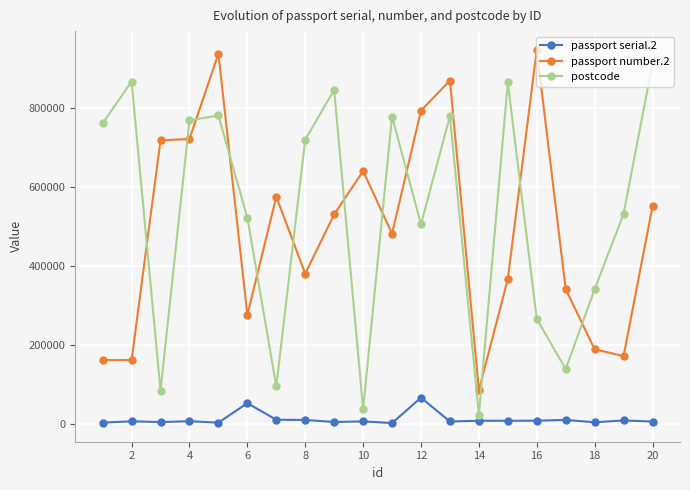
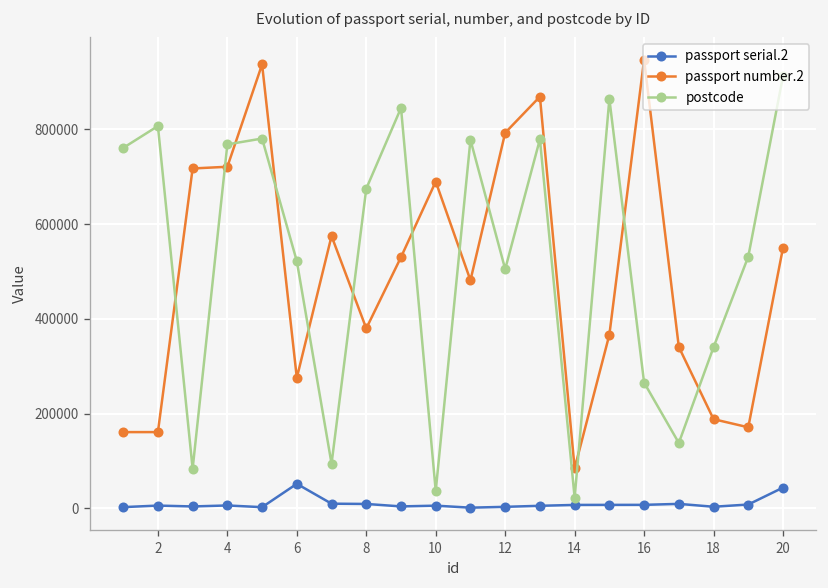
postcode, 2: 870000 -> 810000
postcode, 8: 720000 -> 670000
passport number.2, 10: 640000 -> 690000
passport serial.2, 12: 70000 -> 0
passport serial.2, 20: 10000 -> 40000
